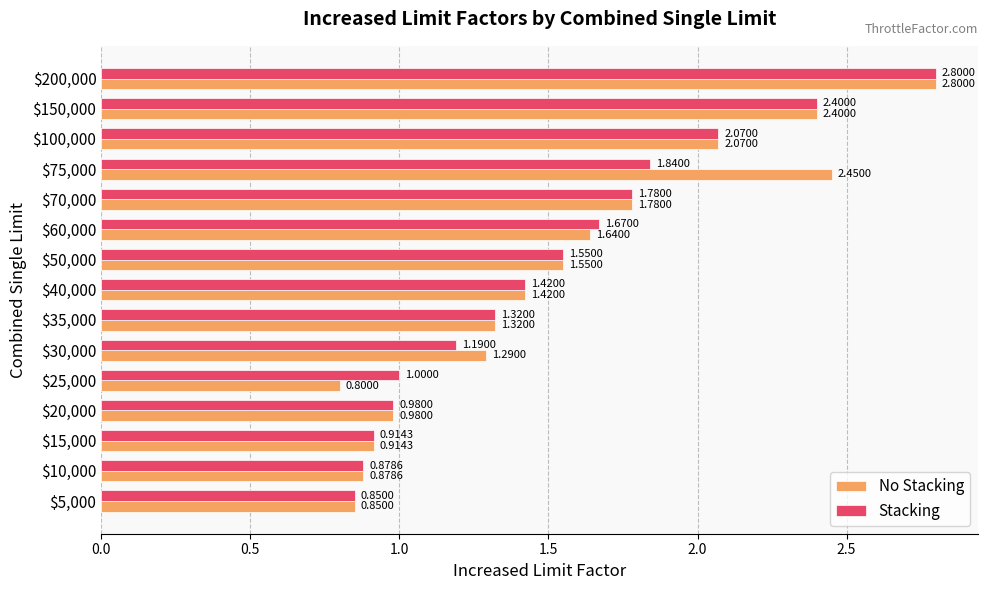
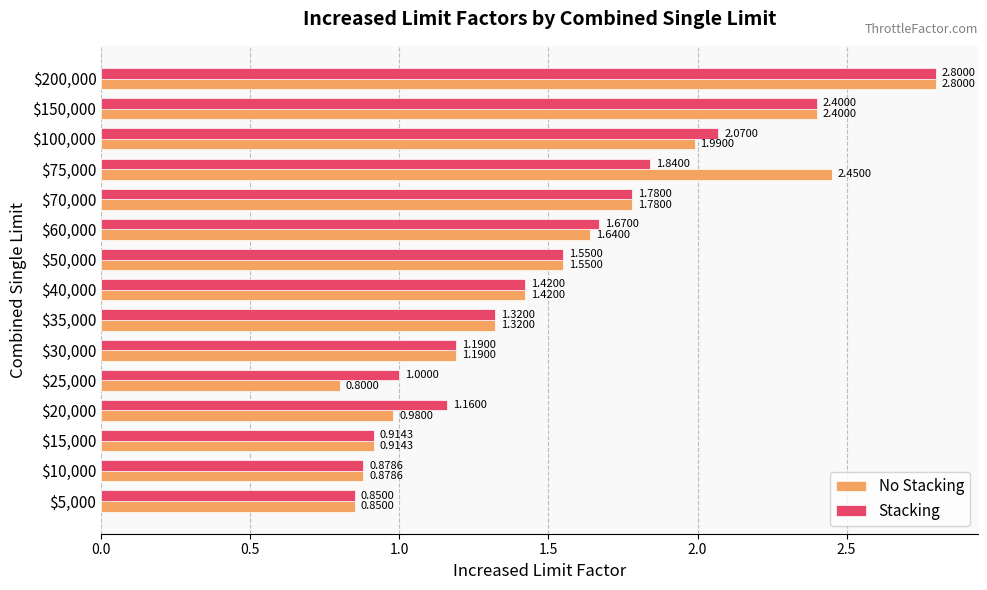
No Stacking, $100,000: 2.0700 -> 1.9900
No Stacking, $30,000: 1.2900 -> 1.1900
Stacking, $20,000: 0.9800 -> 1.1600
